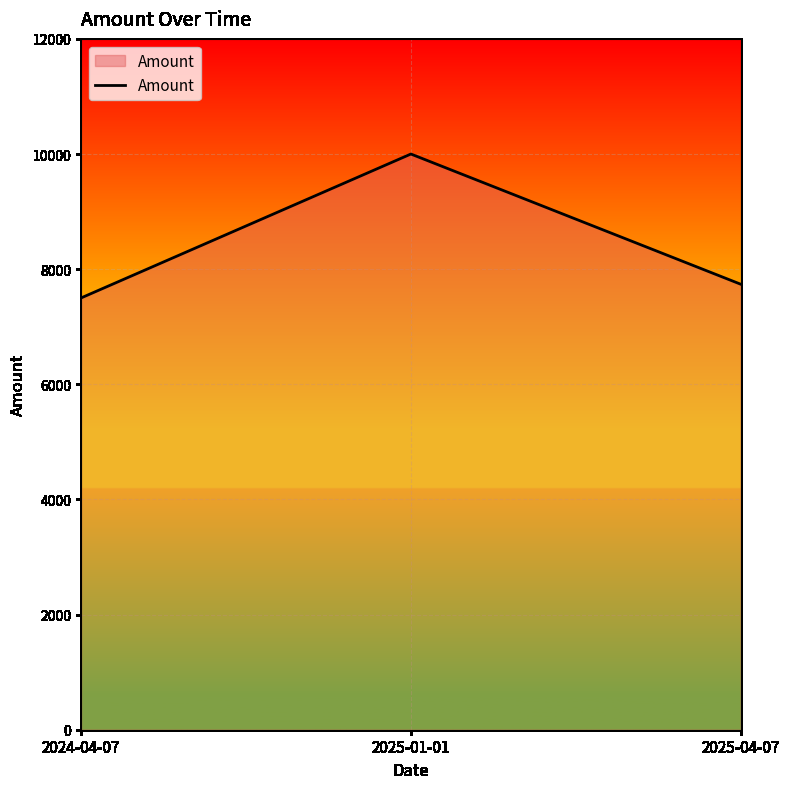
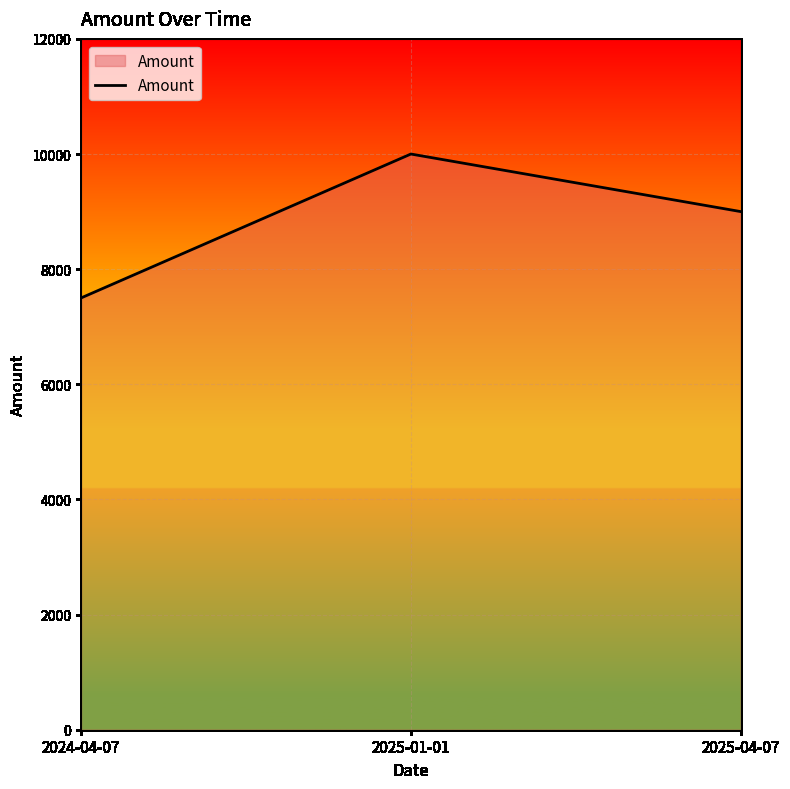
2025-04-07: 7700 -> 9000
